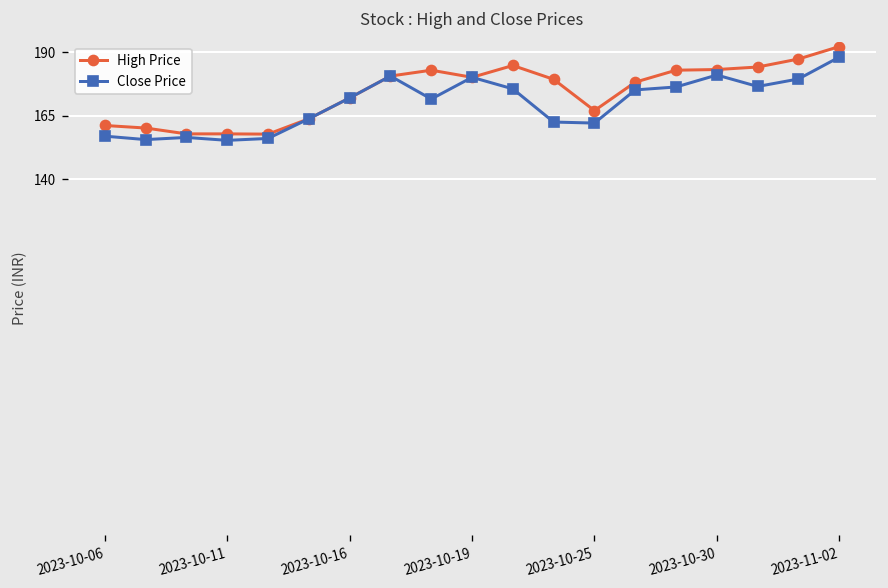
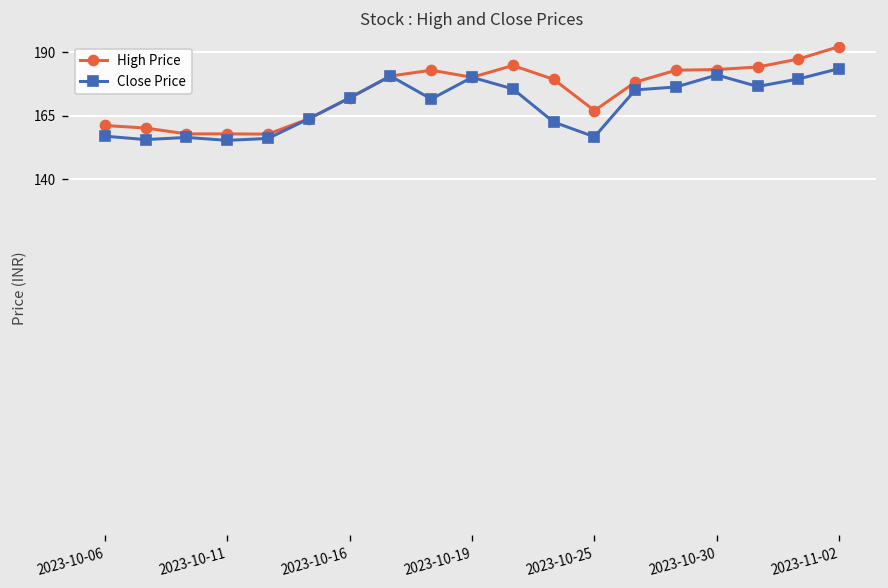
Close Price, 2023-10-25: 162 -> 157
Close Price, 2023-11-02: 188 -> 184
